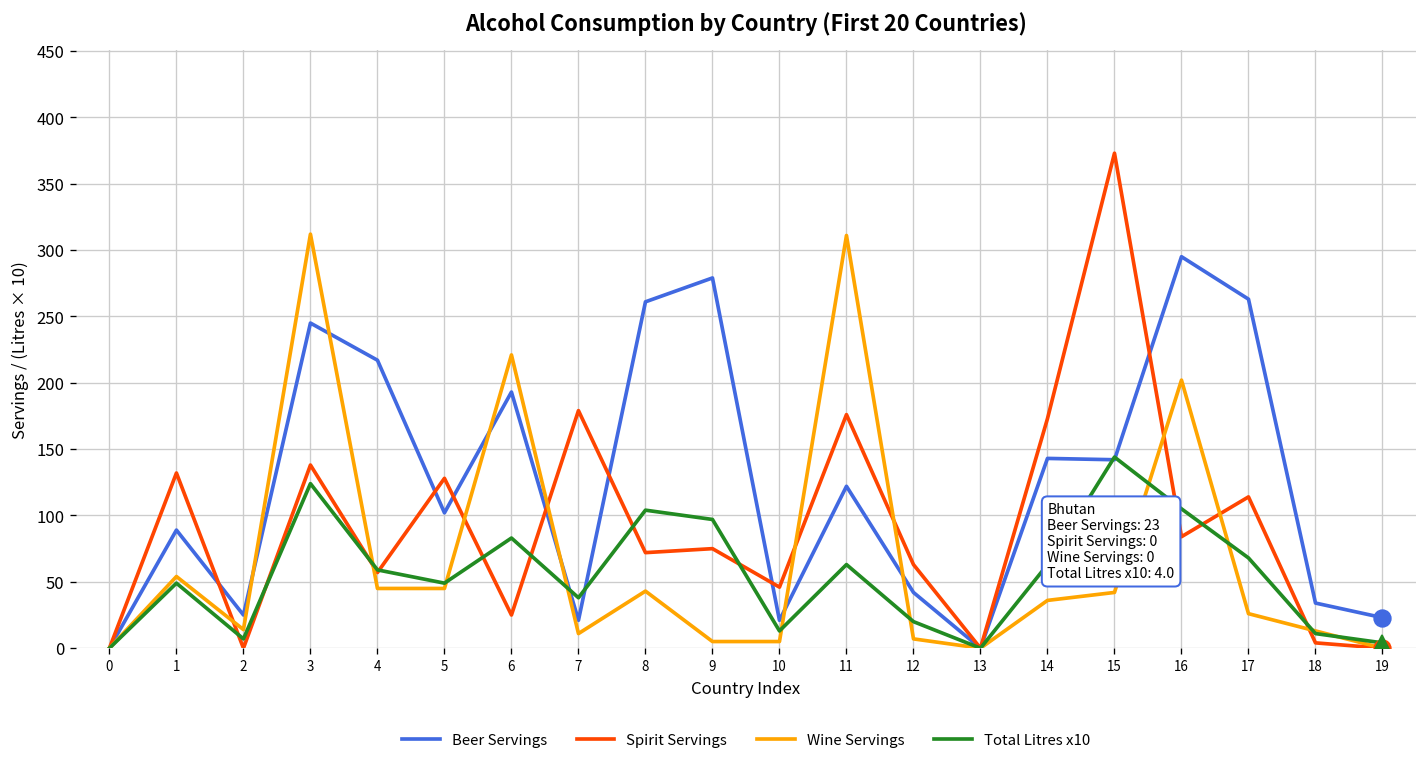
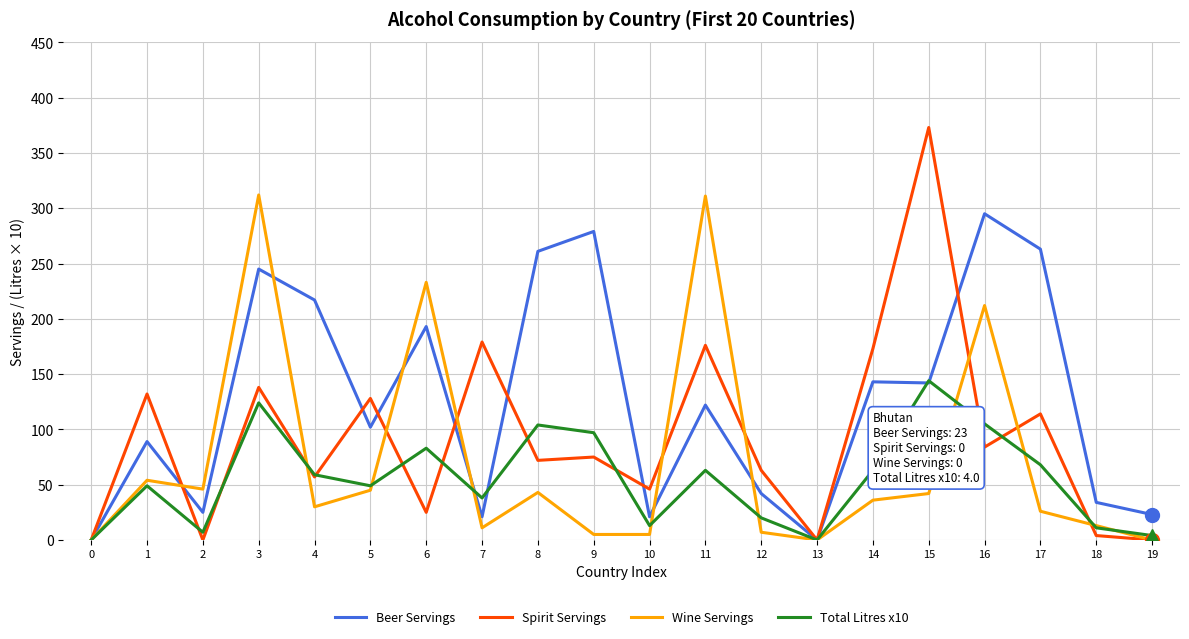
Wine Servings, 2: 14 -> 46
Wine Servings, 4: 45 -> 30
Wine Servings, 6: 221 -> 233
Wine Servings, 16: 202 -> 212
